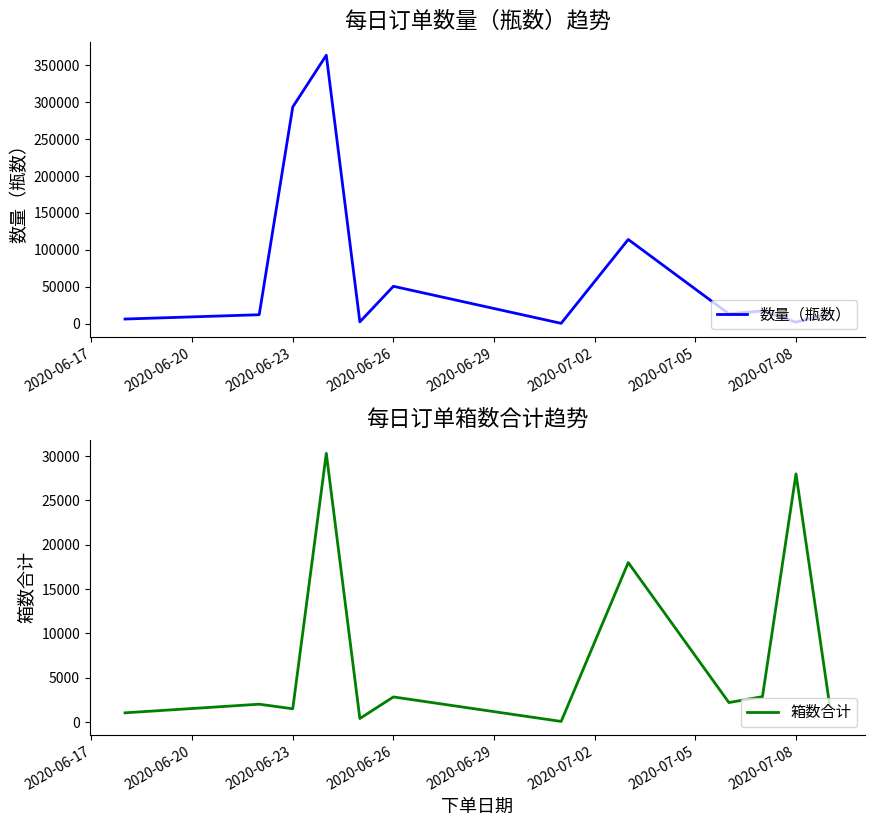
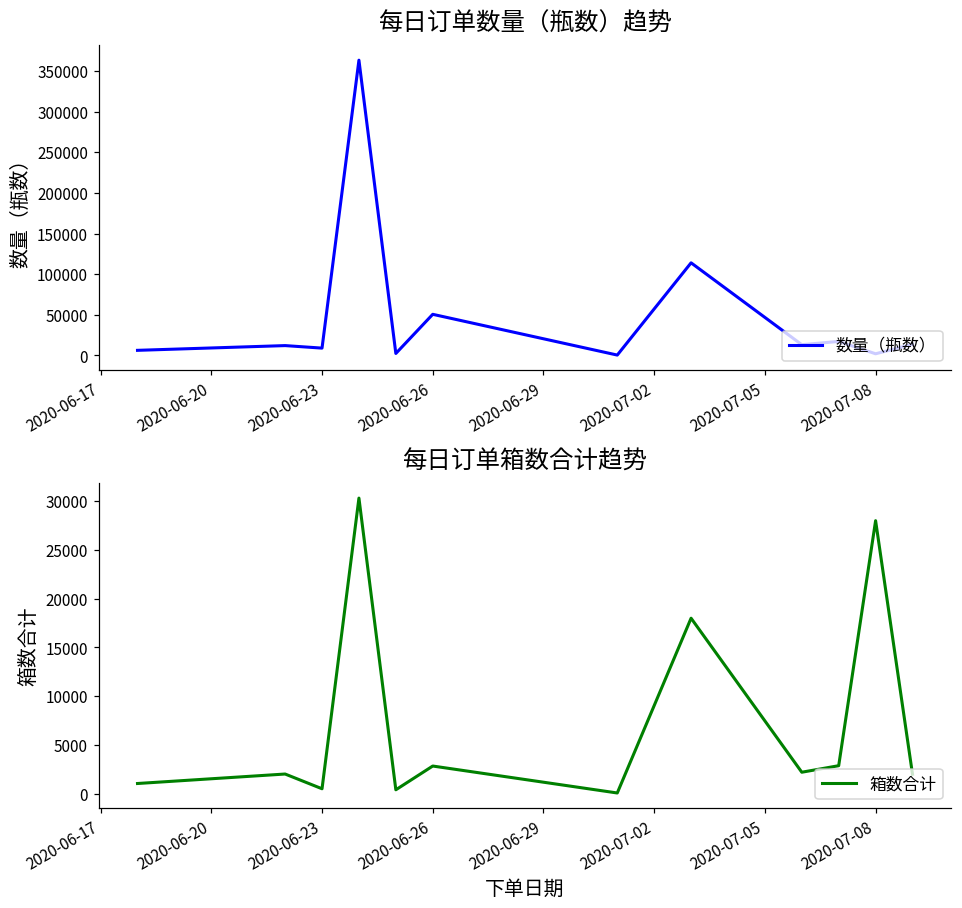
每日订单数量（瓶数）趋势, 2020-06-23: 290000 -> 10000
每日订单箱数合计趋势, 2020-06-23: 2000 -> 1000
